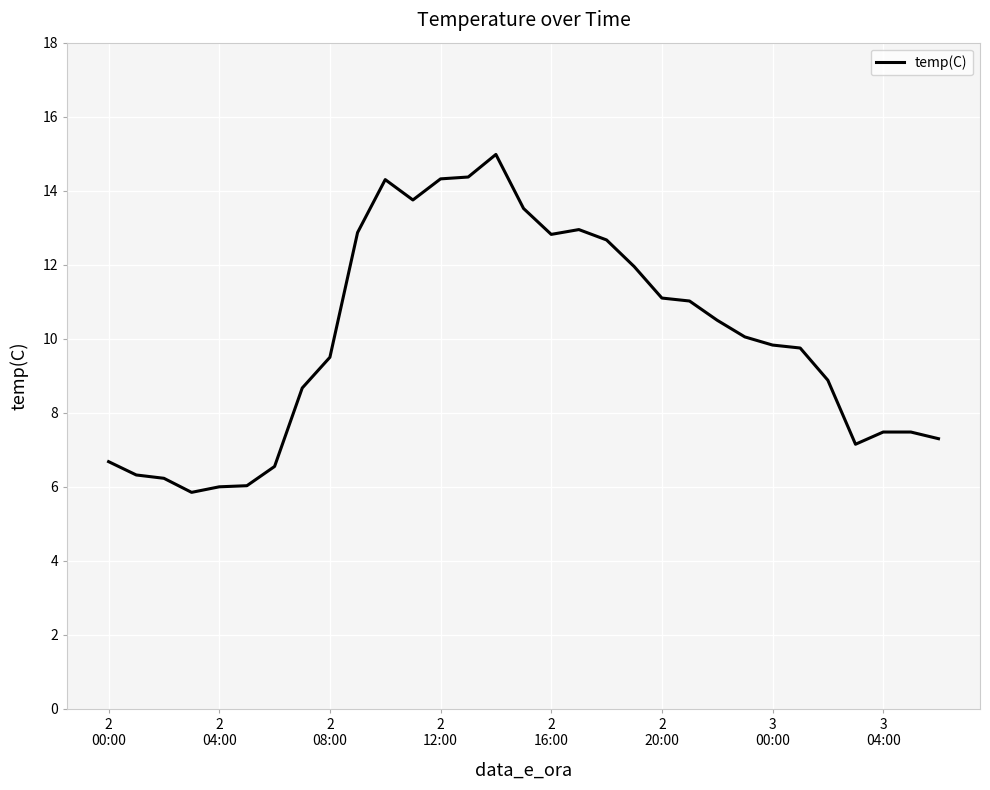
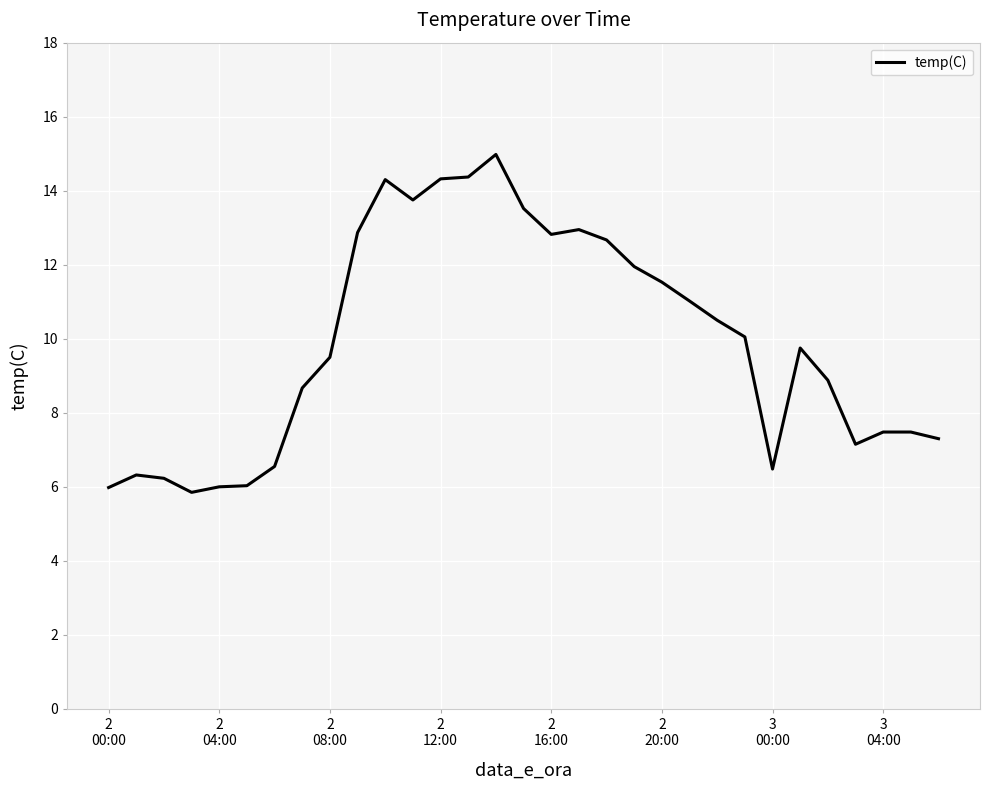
2 00:00: 6.7 -> 6.0
2 20:00: 11.1 -> 11.5
3 00:00: 9.8 -> 6.5
